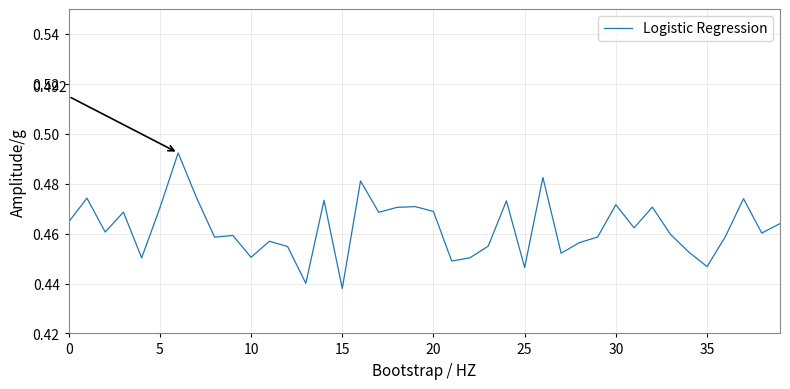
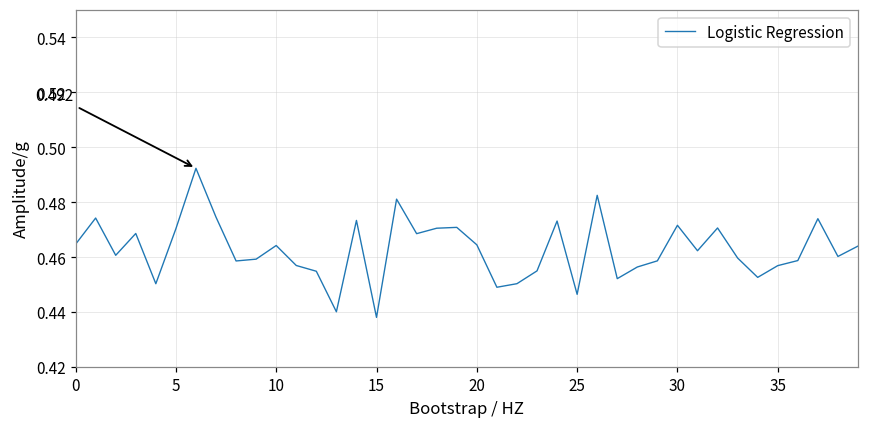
10: 0.450 -> 0.464
20: 0.469 -> 0.464
35: 0.447 -> 0.457
